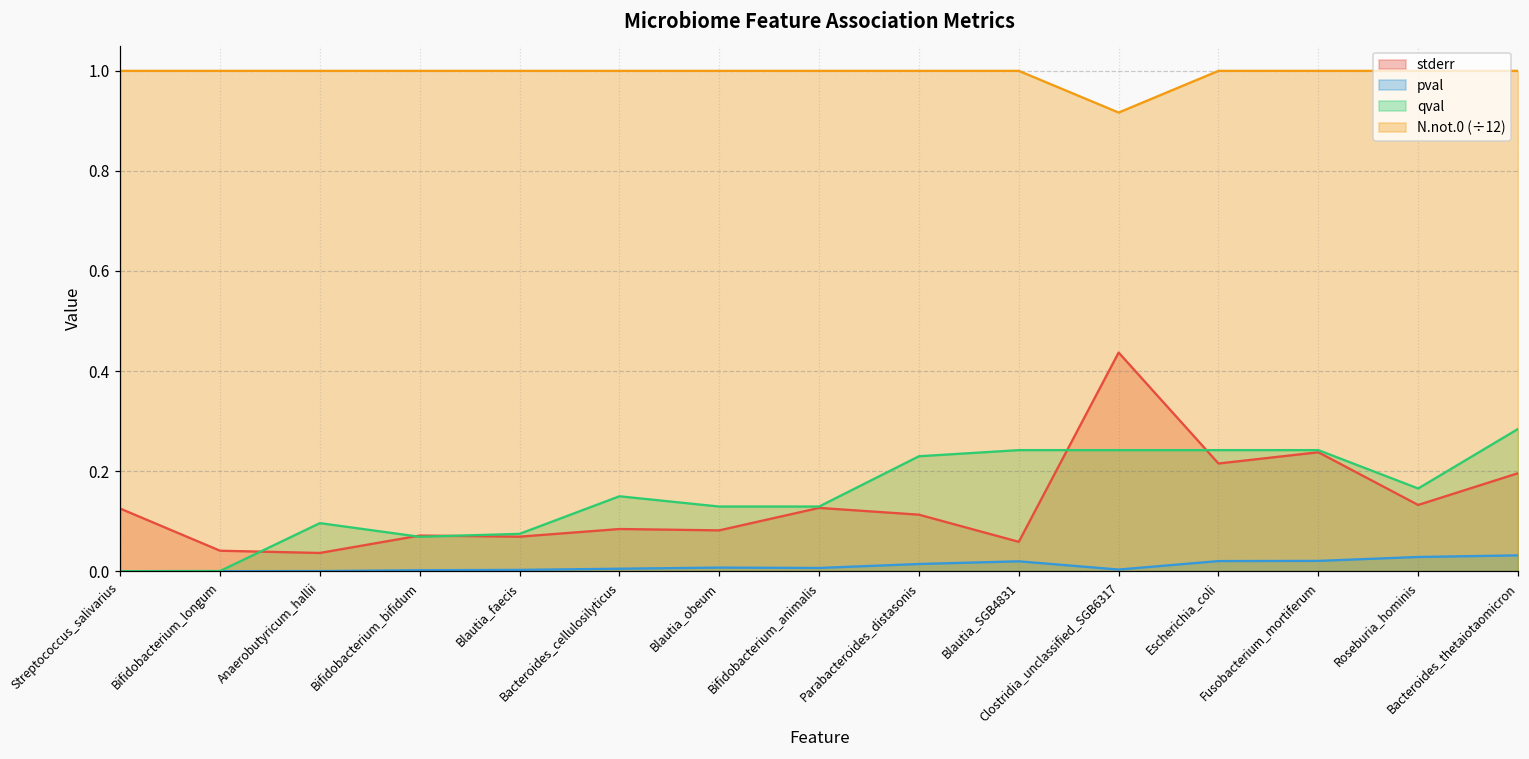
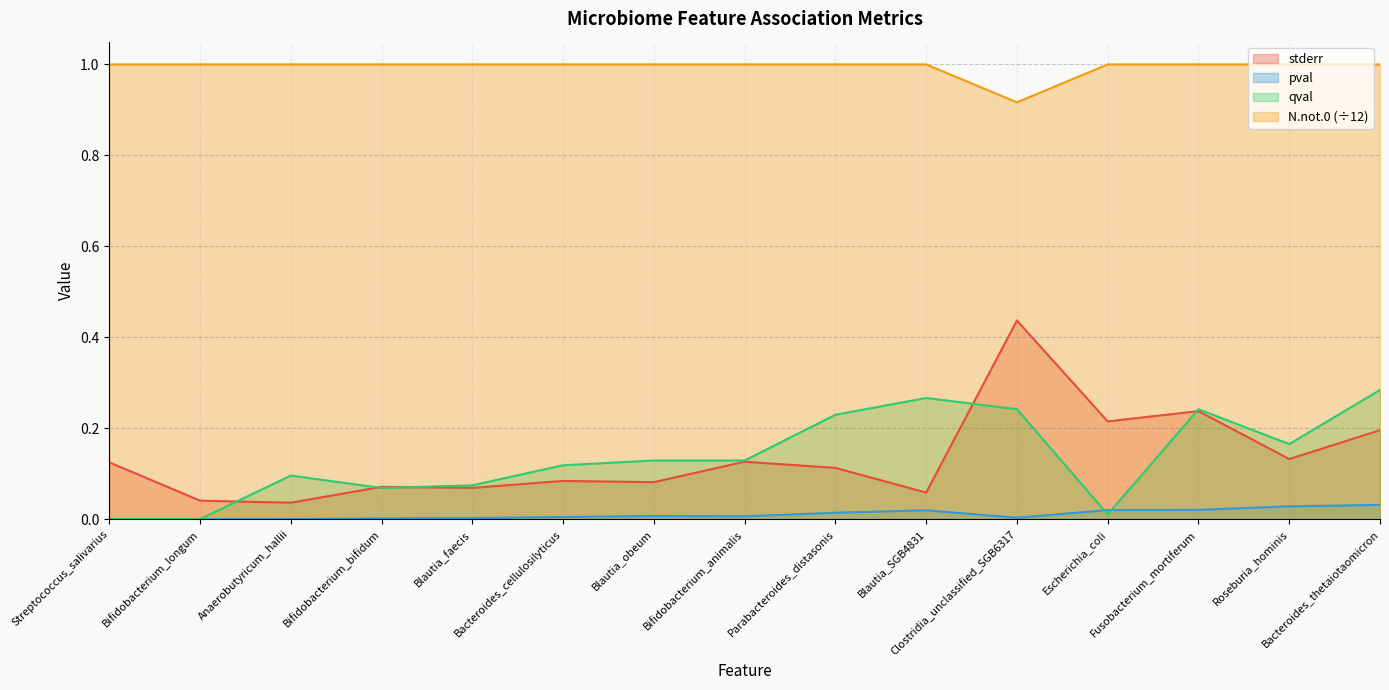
qval, Bacteroides_cellulosilyticus: 0.15 -> 0.12
qval, Blautia_SGB4831: 0.24 -> 0.27
qval, Escherichia_coli: 0.24 -> 0.01
